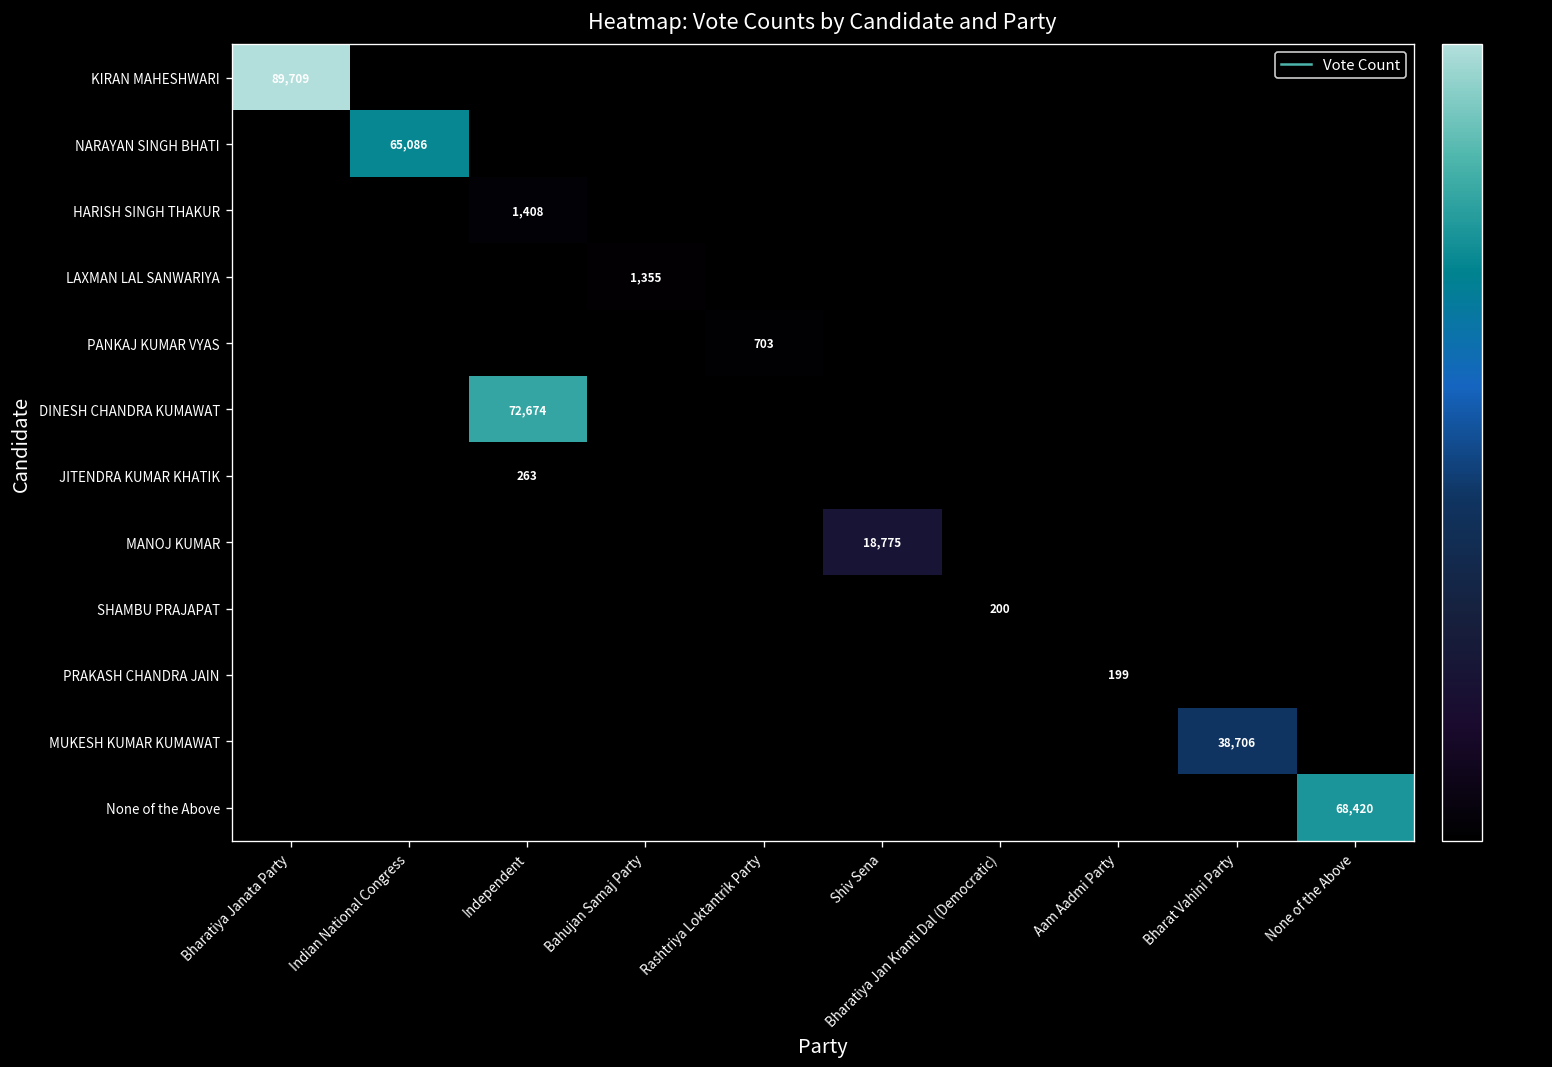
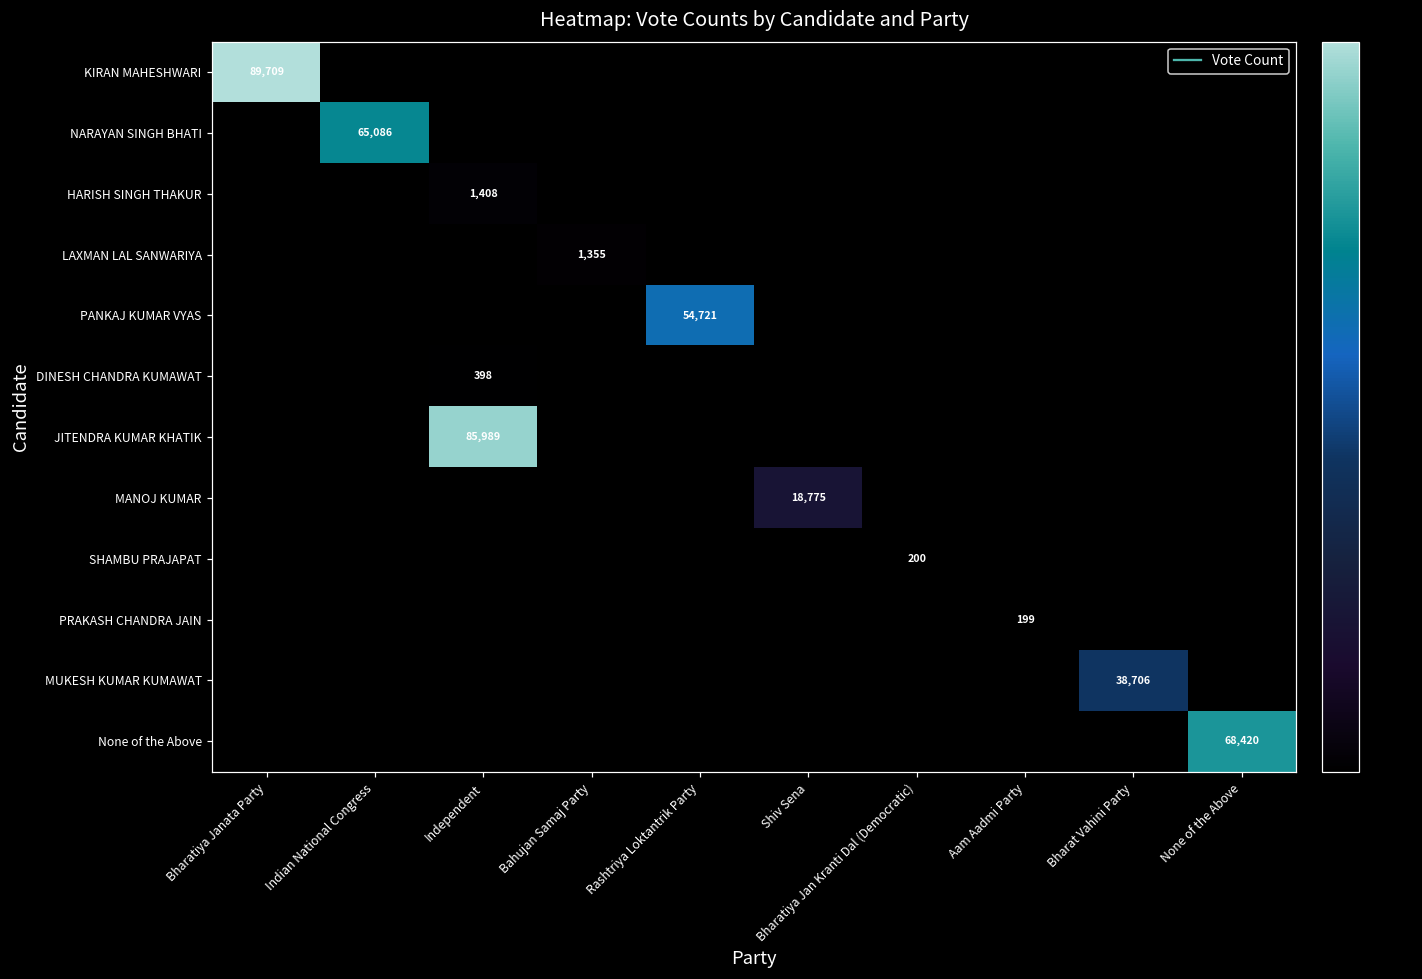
PANKAJ KUMAR VYAS, Rashtriya Loktantrik Party: 703 -> 54,721
DINESH CHANDRA KUMAWAT, Independent: 72,674 -> 398
JITENDRA KUMAR KHATIK, Independent: 263 -> 85,989
